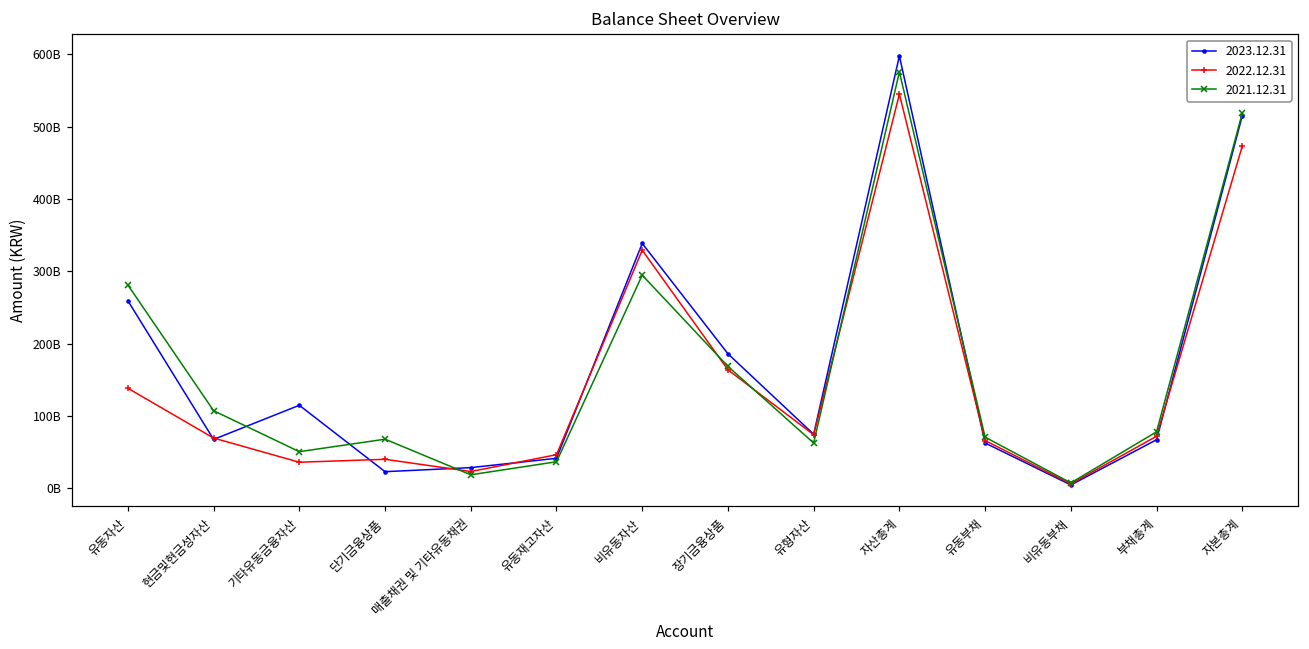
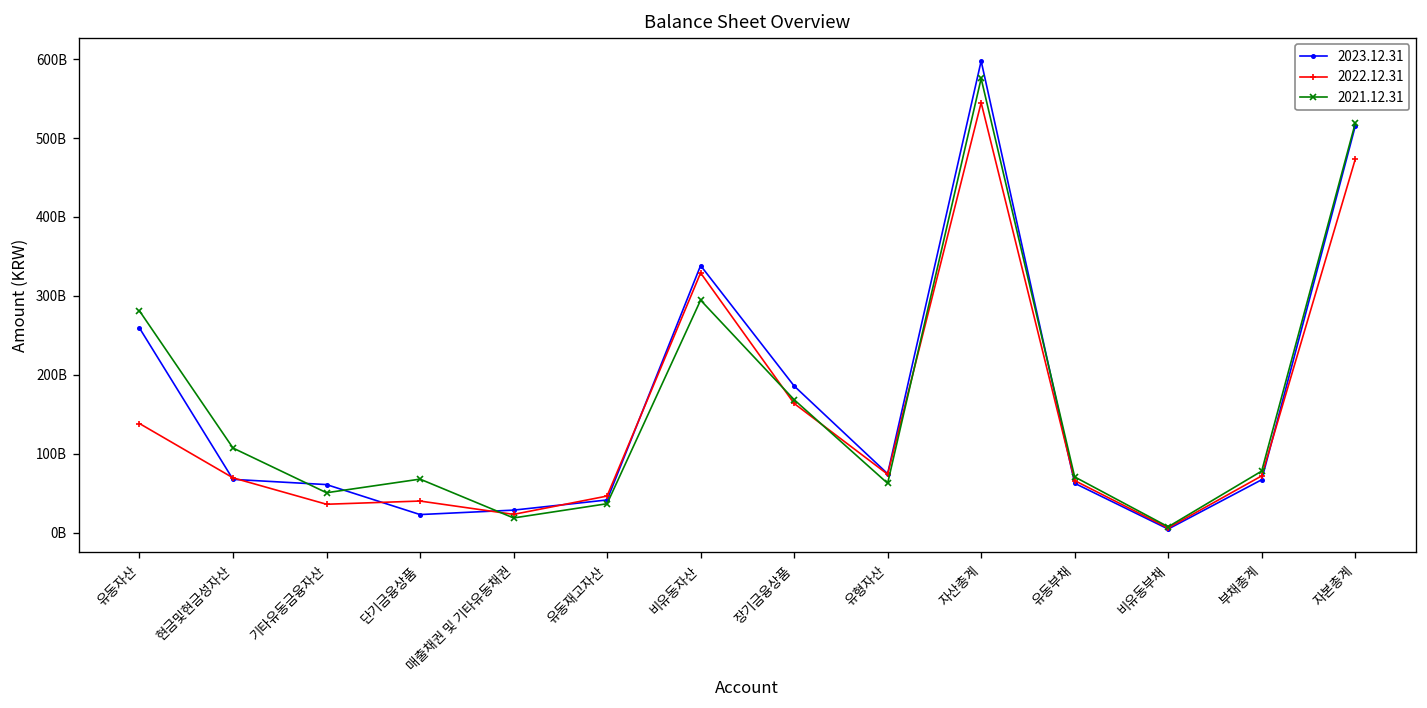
2023.12.31, 기타유동금융자산: 110000000000 -> 60000000000
